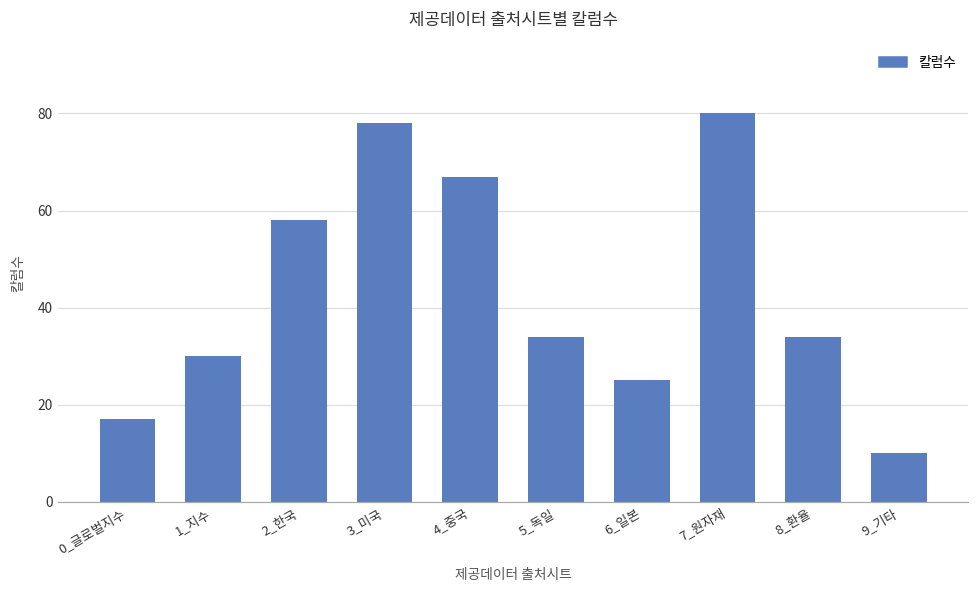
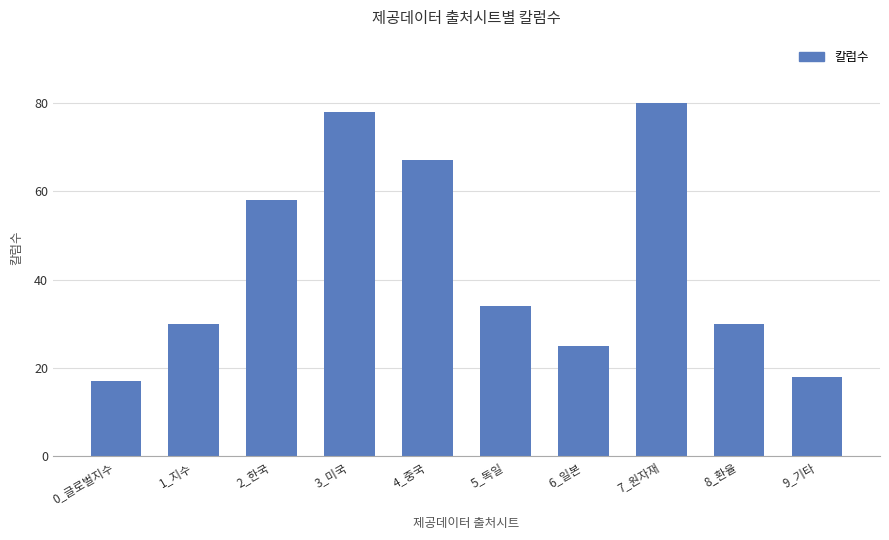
8_환율: 34 -> 30
9_기타: 10 -> 18
